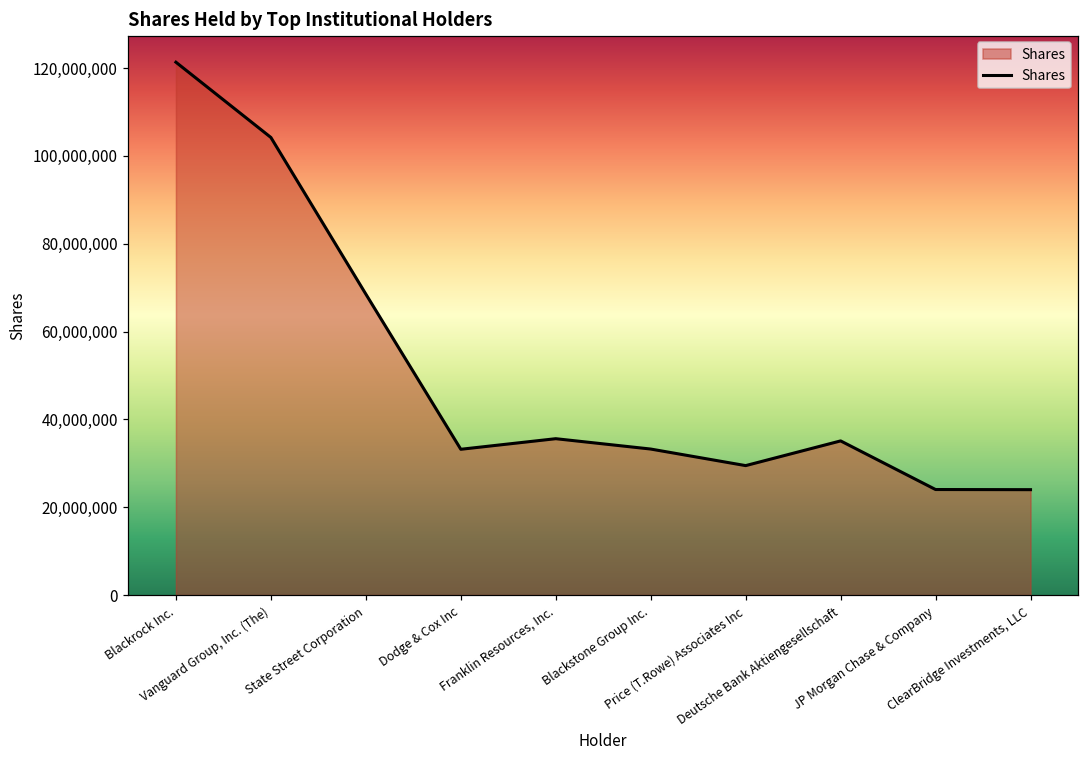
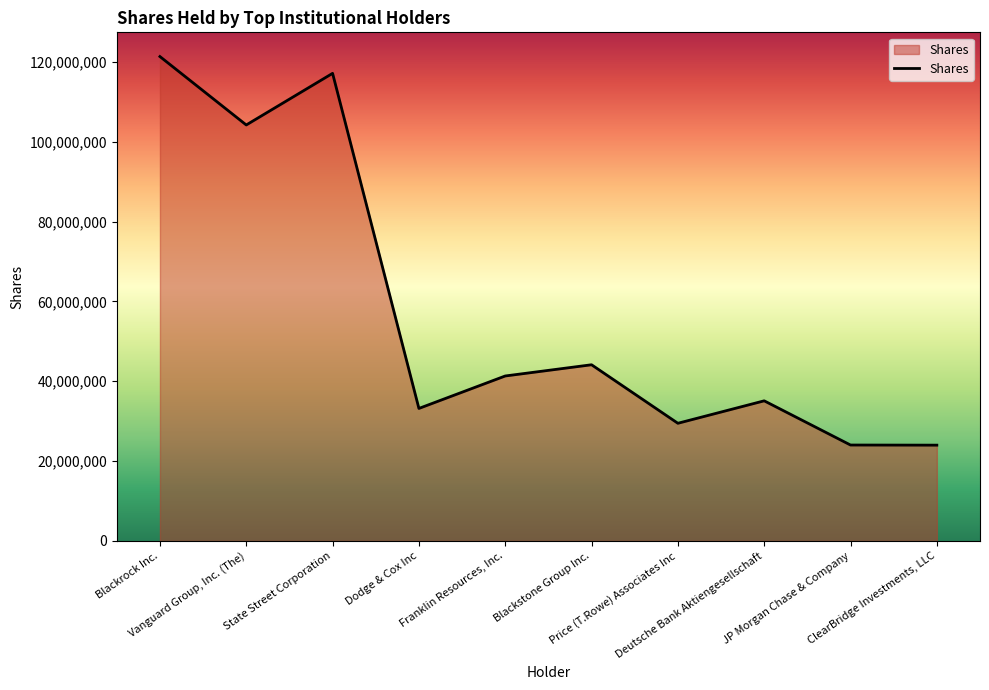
State Street Corporation: 69,000,000 -> 117,000,000
Franklin Resources, Inc.: 36,000,000 -> 41,000,000
Blackstone Group Inc.: 33,000,000 -> 44,000,000
